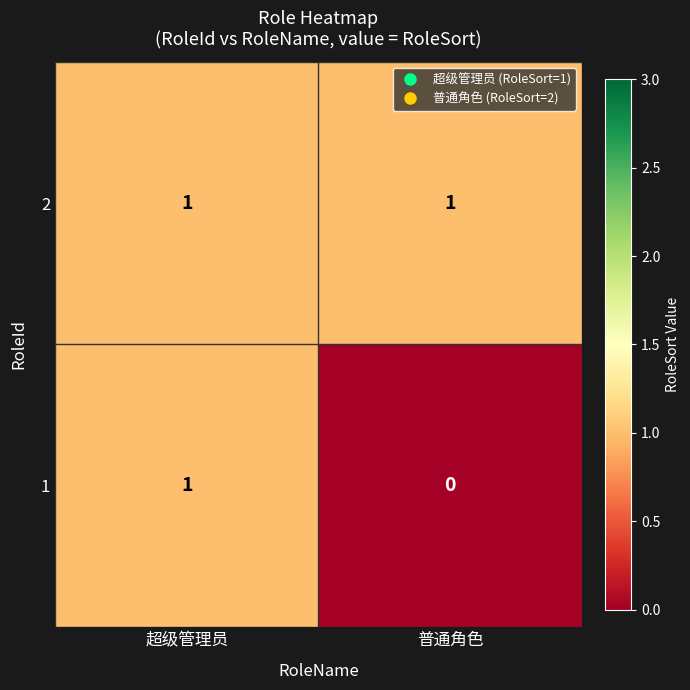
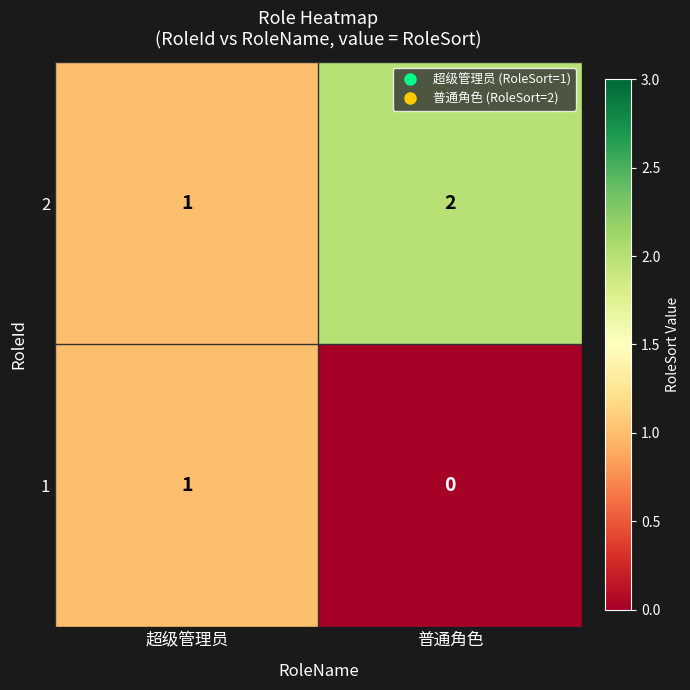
2, 普通角色: 1 -> 2
